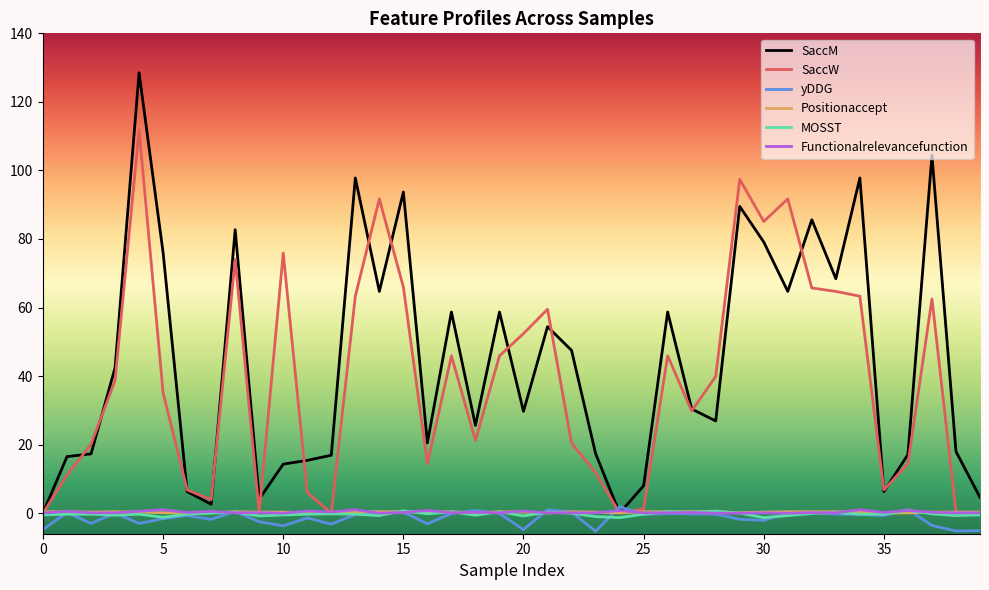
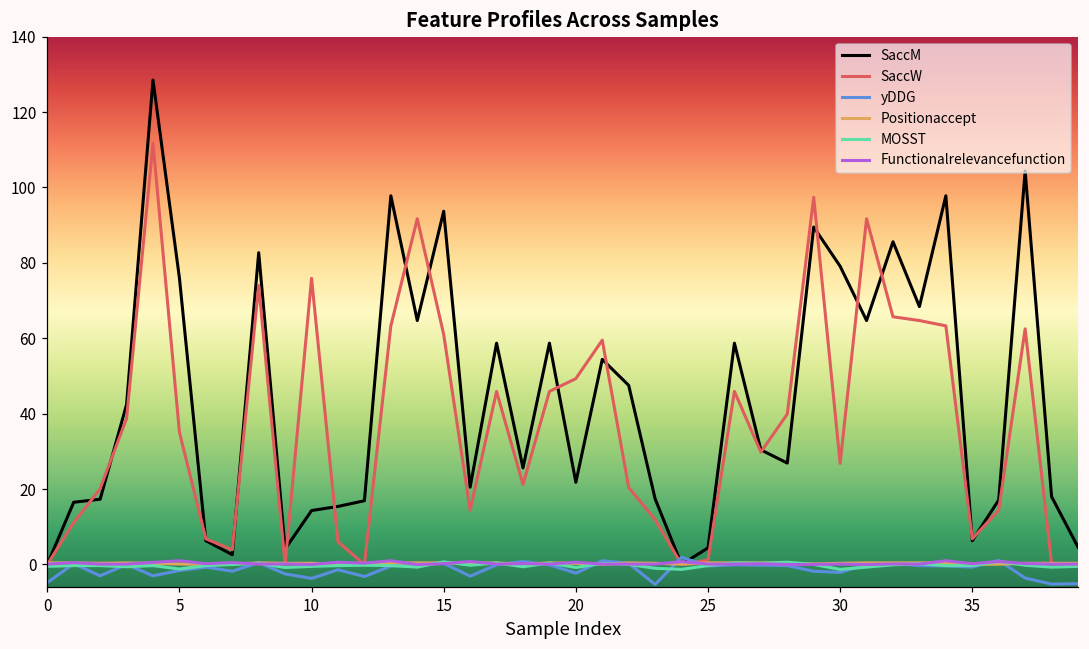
SaccW, 15: 66 -> 61
SaccM, 20: 30 -> 22
SaccW, 20: 52 -> 49
yDDG, 20: -5 -> -2
SaccM, 25: 8 -> 4
SaccW, 30: 85 -> 27
